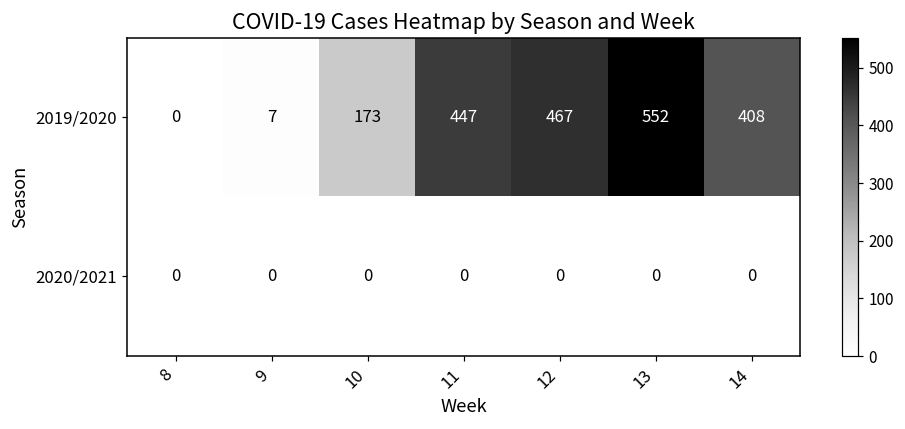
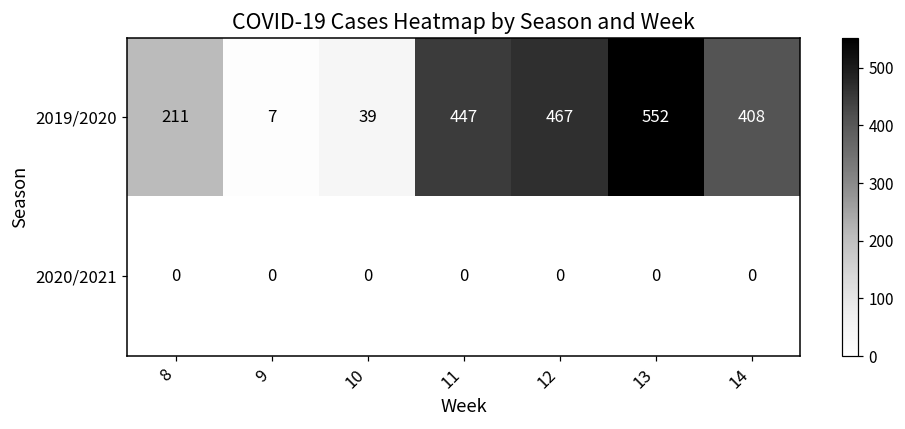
2019/2020, 8: 0 -> 211
2019/2020, 10: 173 -> 39
